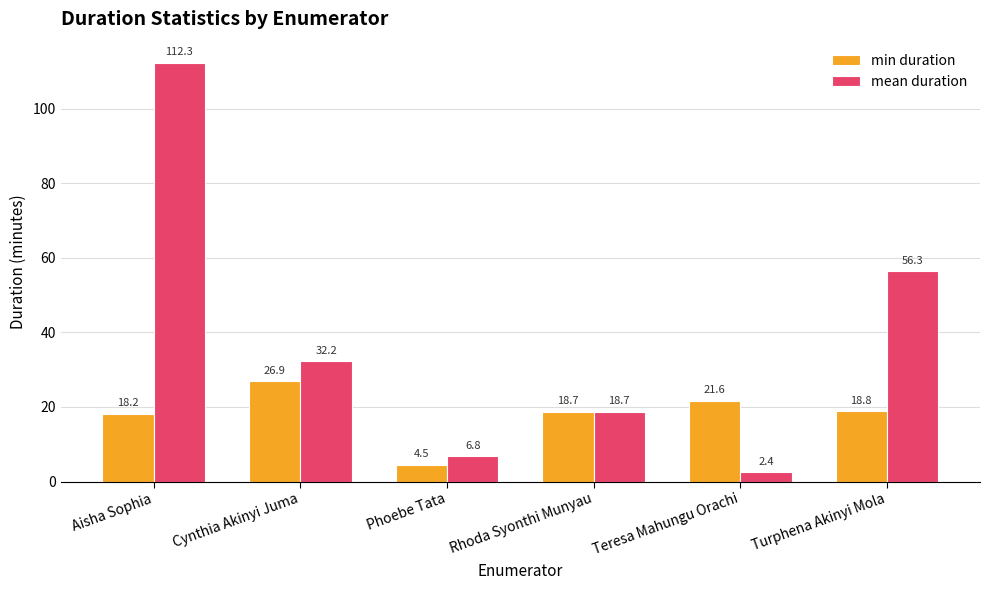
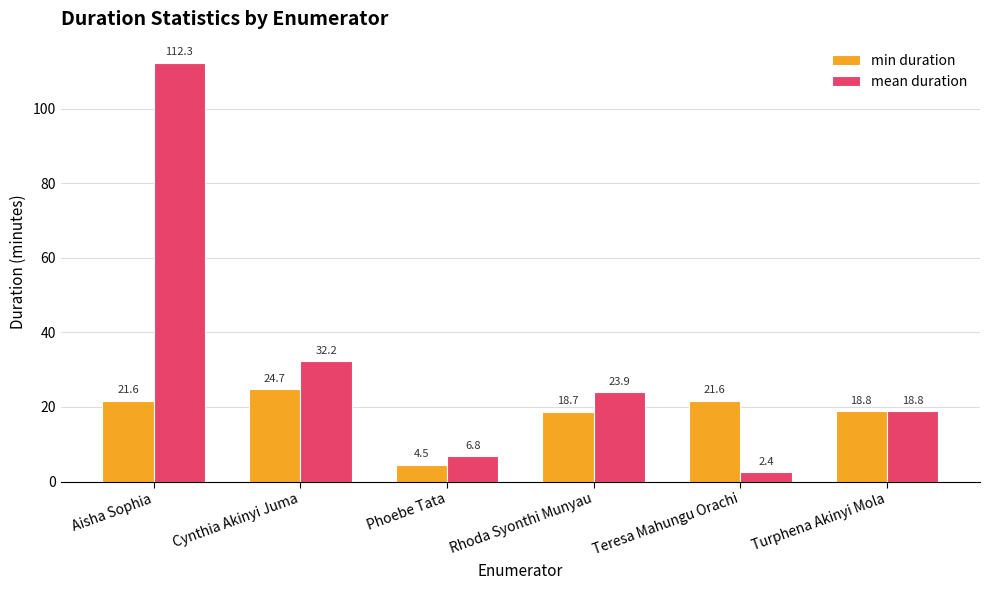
min duration, Aisha Sophia: 18.2 -> 21.6
min duration, Cynthia Akinyi Juma: 26.9 -> 24.7
mean duration, Rhoda Syonthi Munyau: 18.7 -> 23.9
mean duration, Turphena Akinyi Mola: 56.3 -> 18.8
